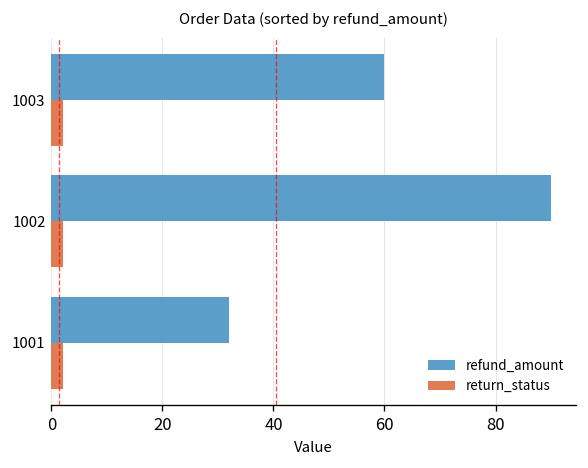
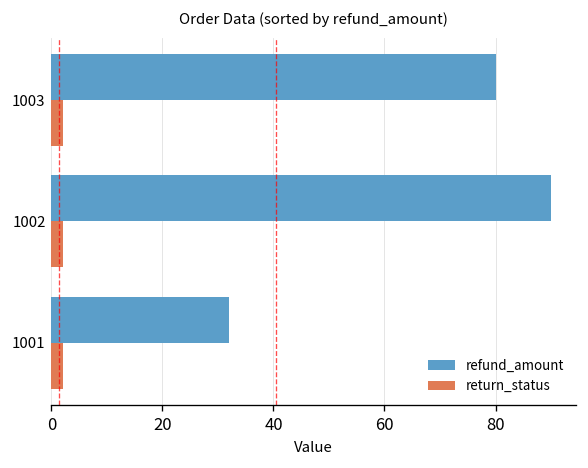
refund_amount, 1003: 60 -> 80
